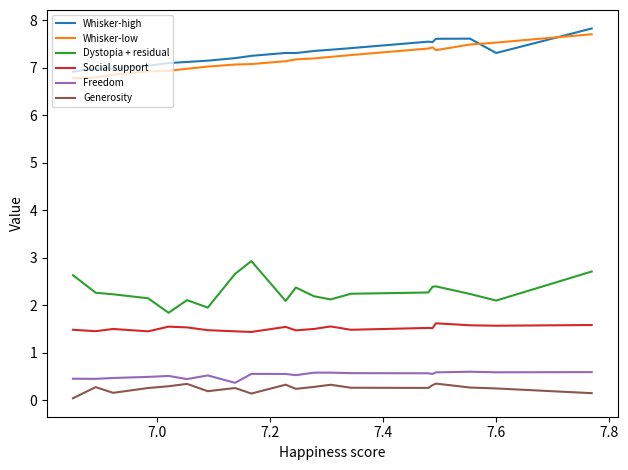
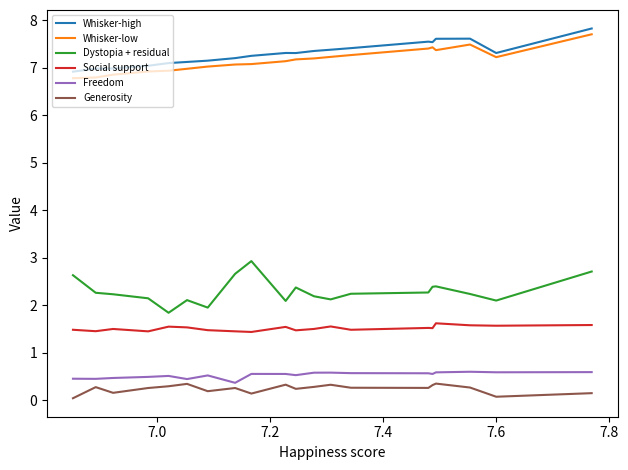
Whisker-low, 7.6: 7.5 -> 7.2
Generosity, 7.6: 0.3 -> 0.1
